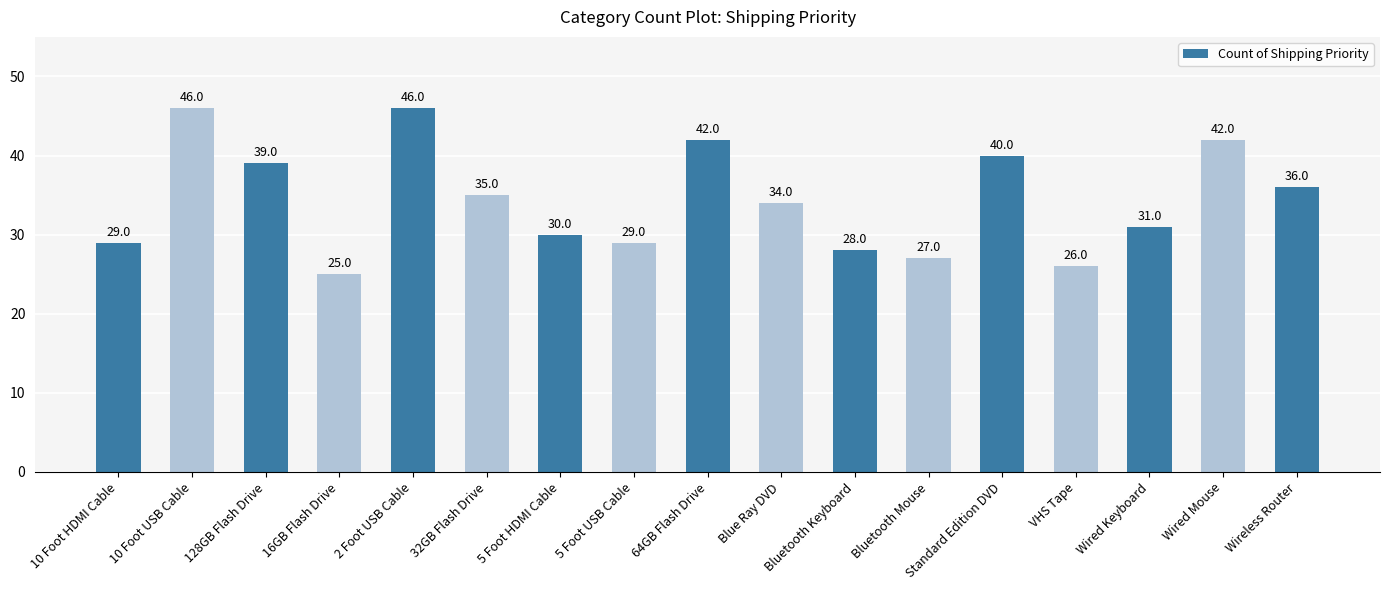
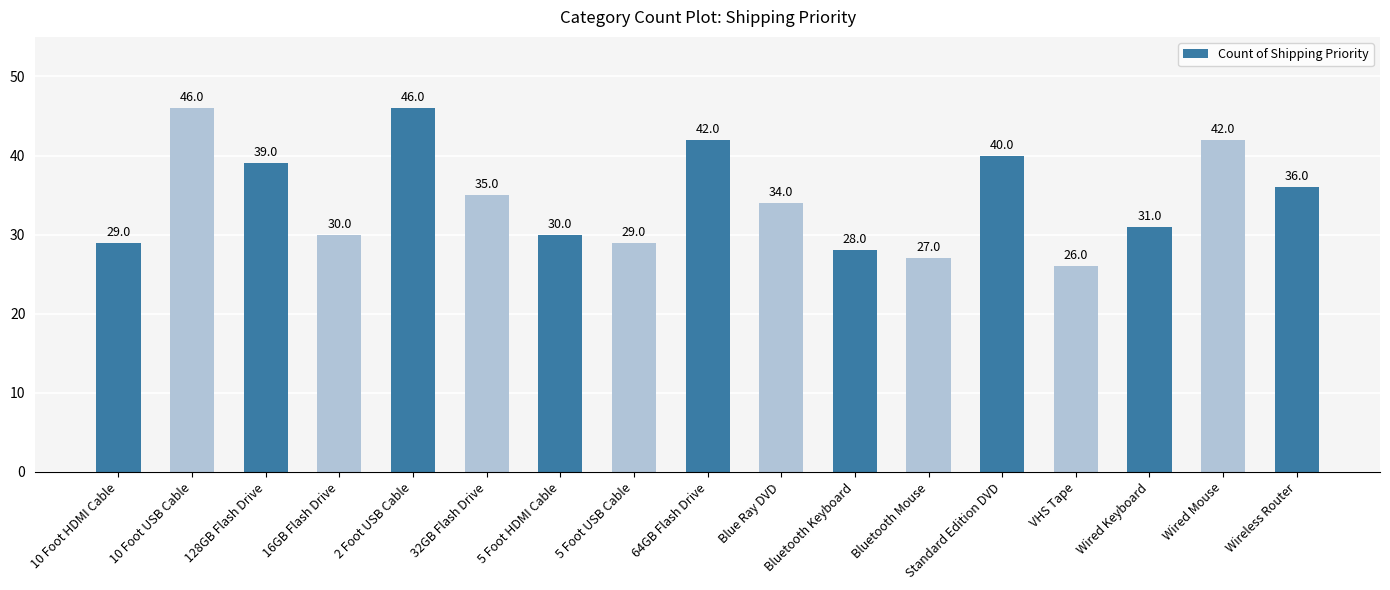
16GB Flash Drive: 25.0 -> 30.0
